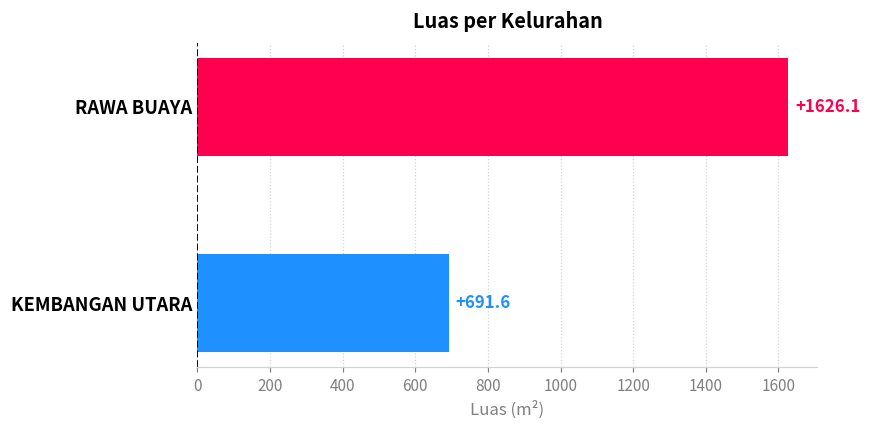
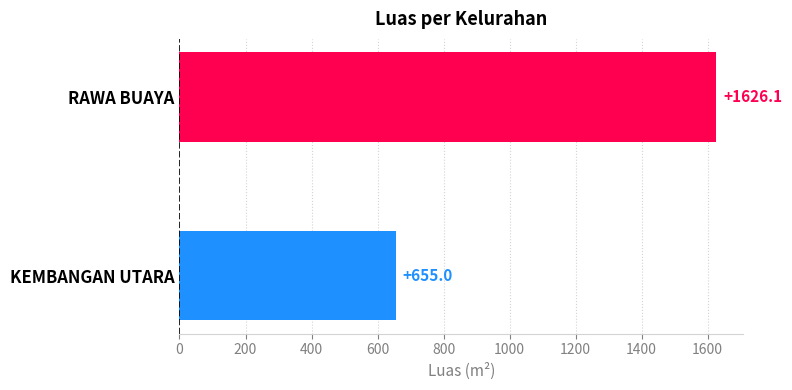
KEMBANGAN UTARA: +691.6 -> +655.0
